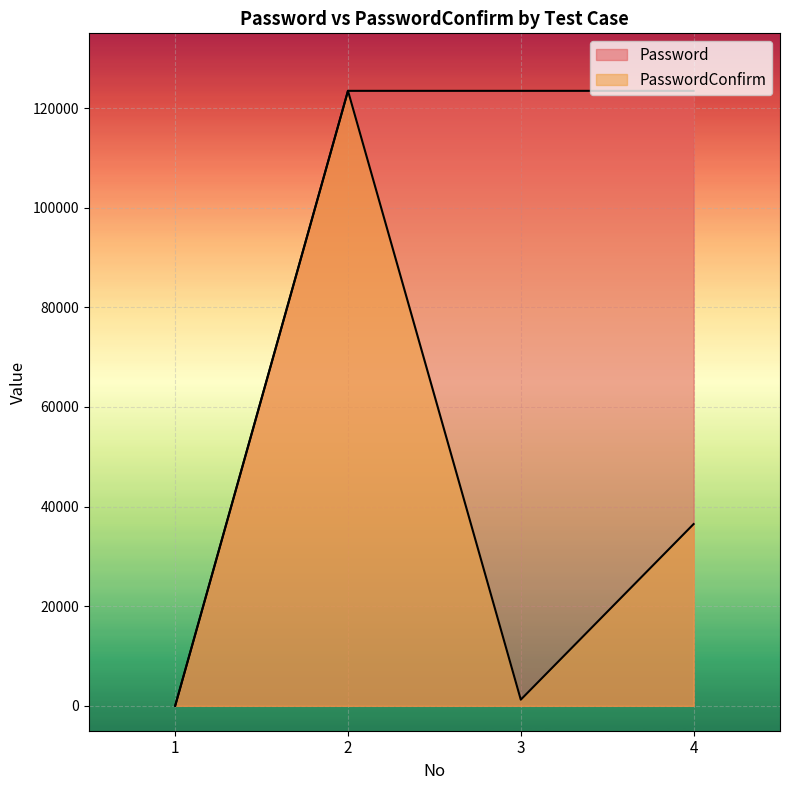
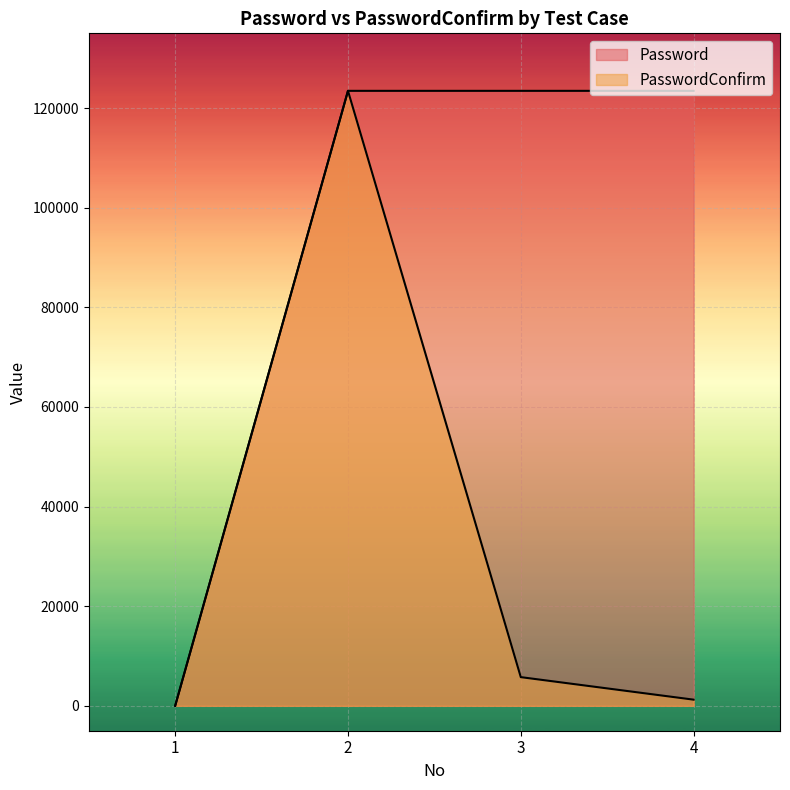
PasswordConfirm, 3: 1000 -> 6000
PasswordConfirm, 4: 36000 -> 1000
